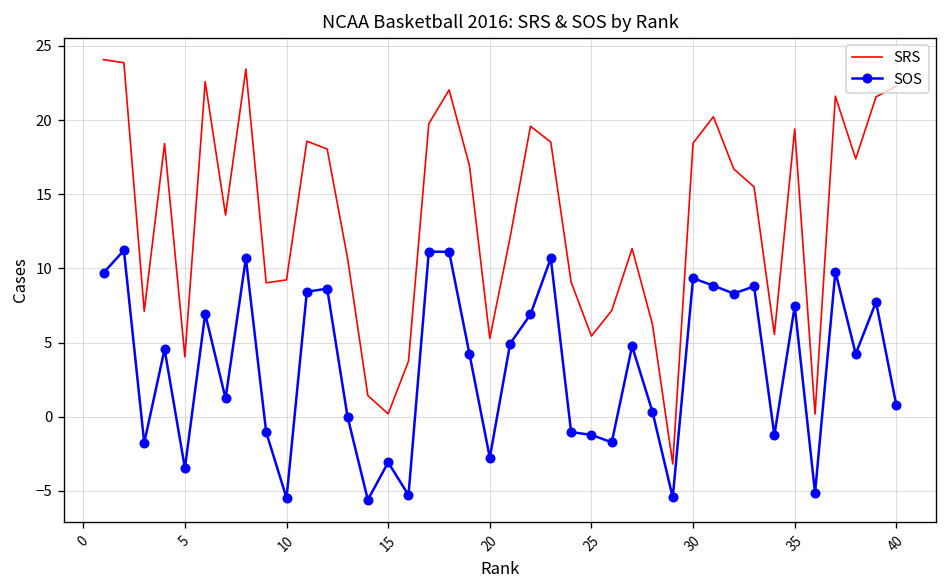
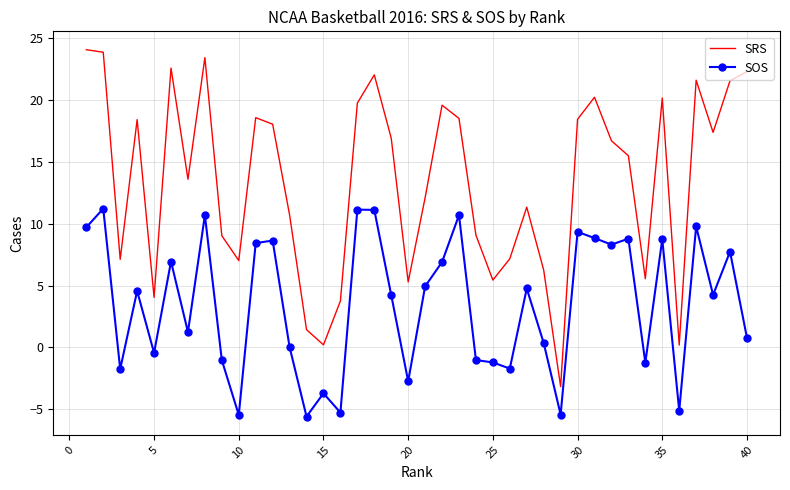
SOS, 5: -3.5 -> -0.5
SRS, 10: 9.2 -> 7.0
SOS, 15: -3.1 -> -3.7
SRS, 35: 19.4 -> 20.2
SOS, 35: 7.5 -> 8.8
